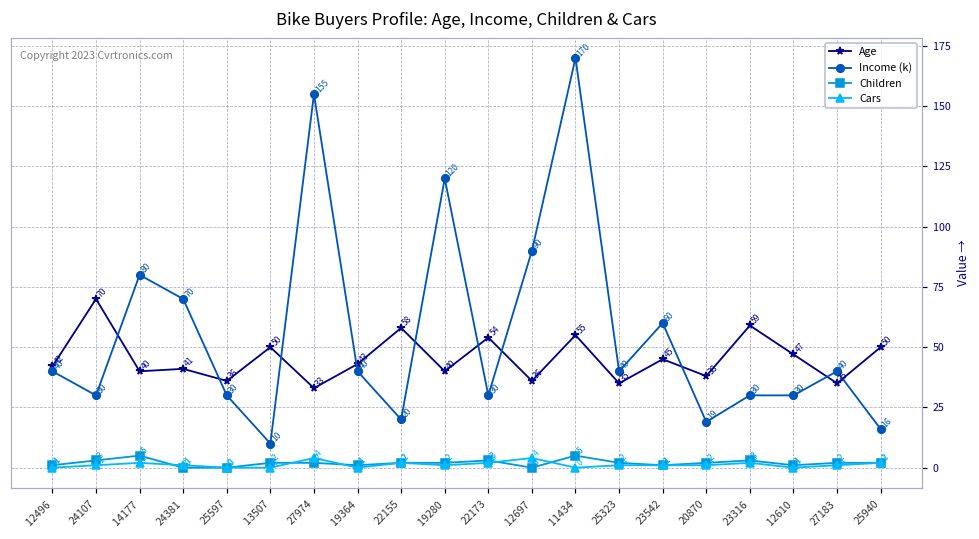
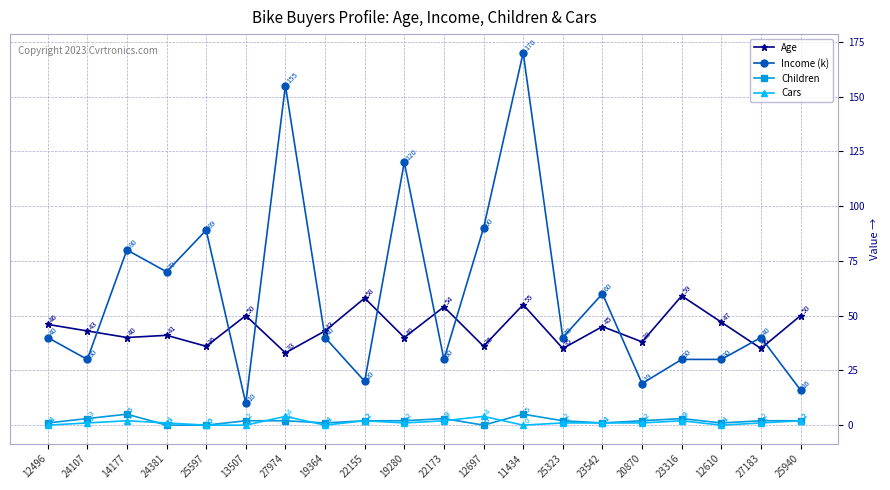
Age, 12496: 42 -> 46
Age, 24107: 70 -> 43
Income (k), 25597: 30 -> 89
